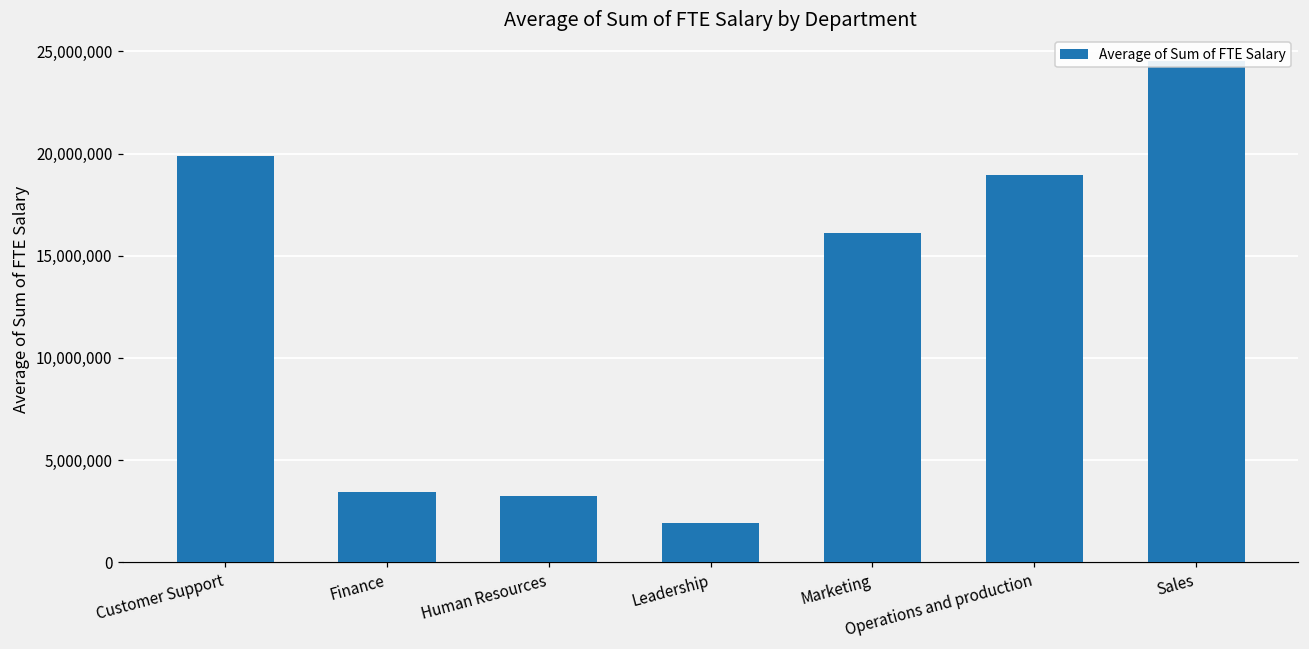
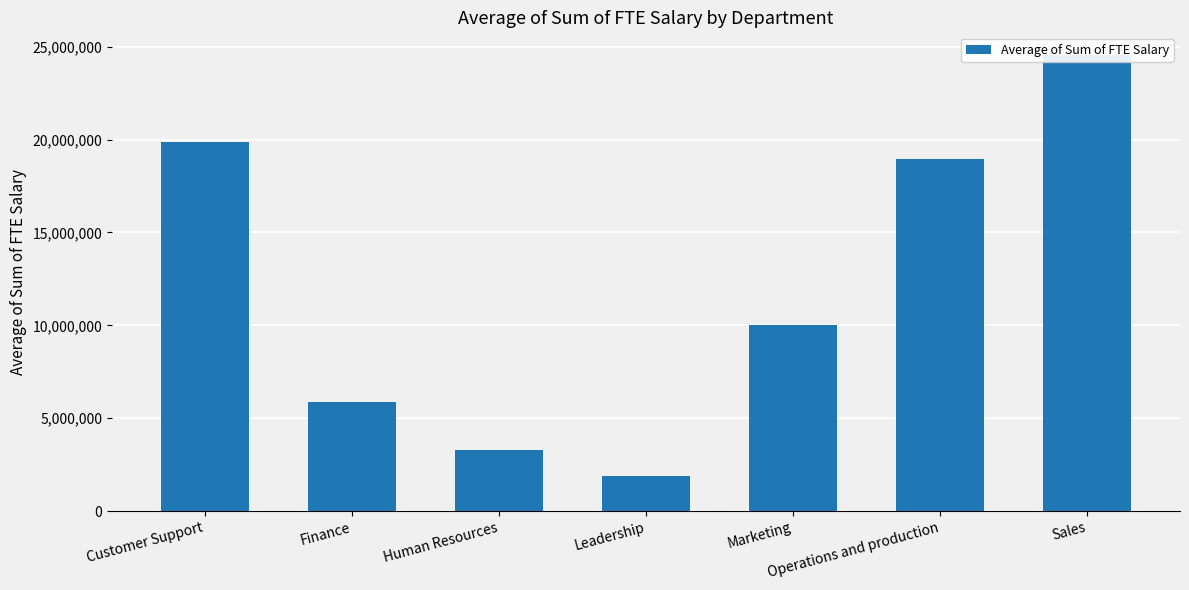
Finance: 3,400,000 -> 5,900,000
Marketing: 16,100,000 -> 10,000,000
